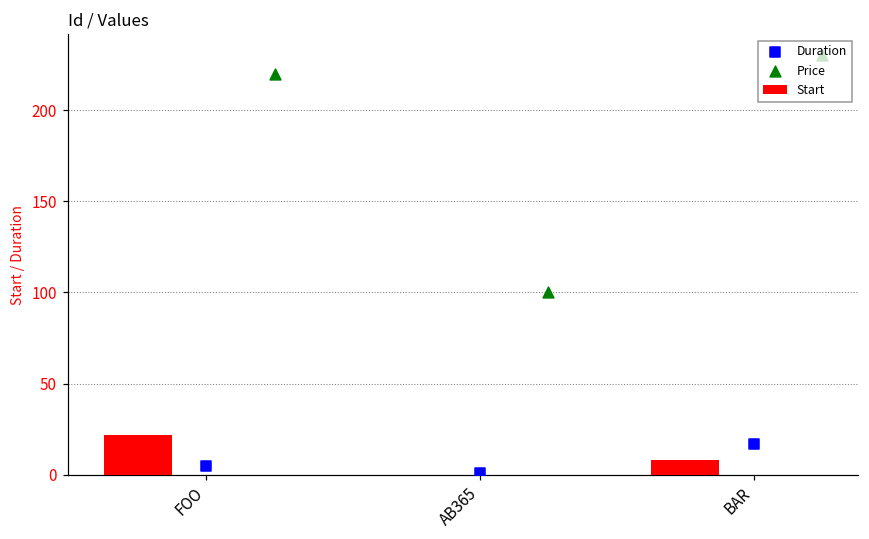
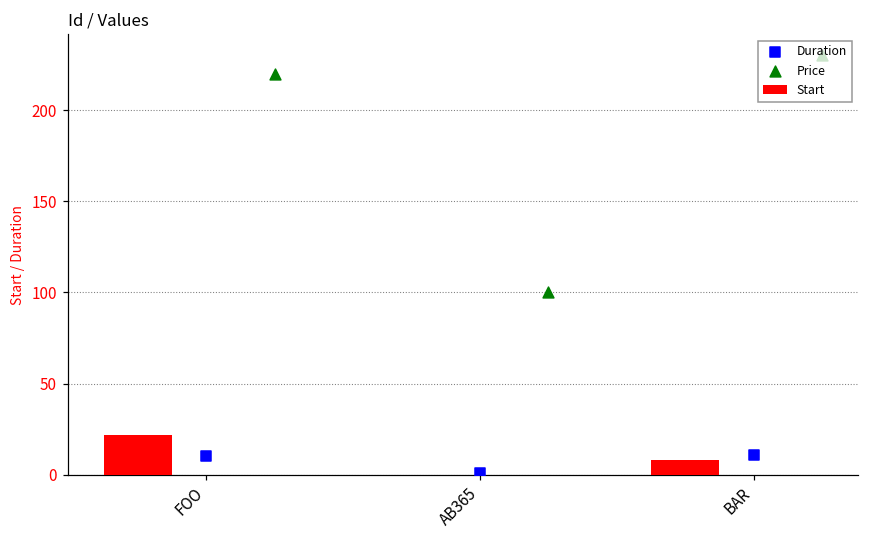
Duration, FOO: 5 -> 10
Duration, BAR: 17 -> 11
